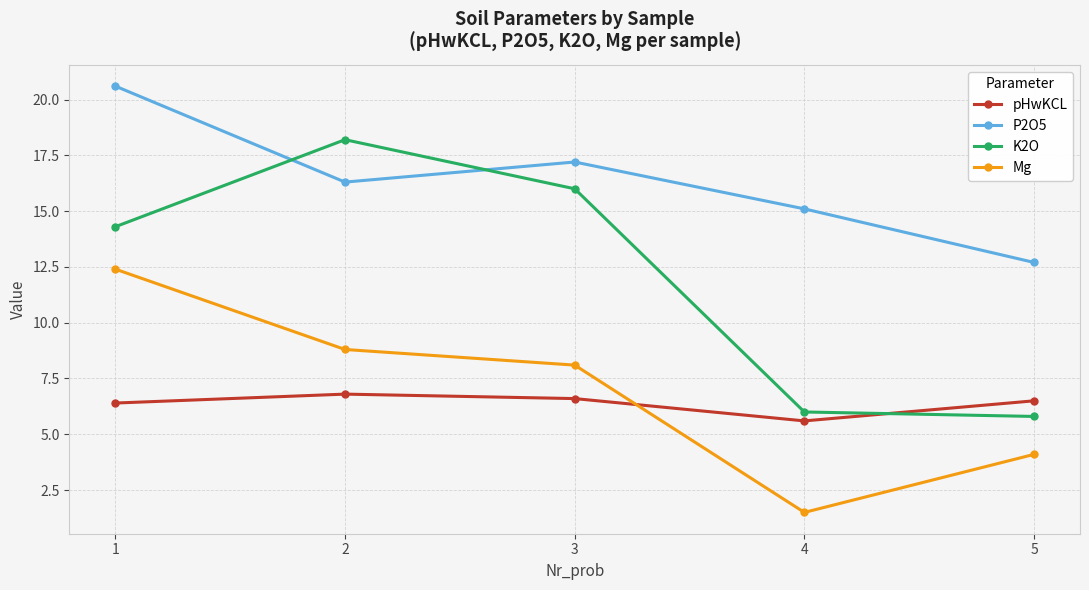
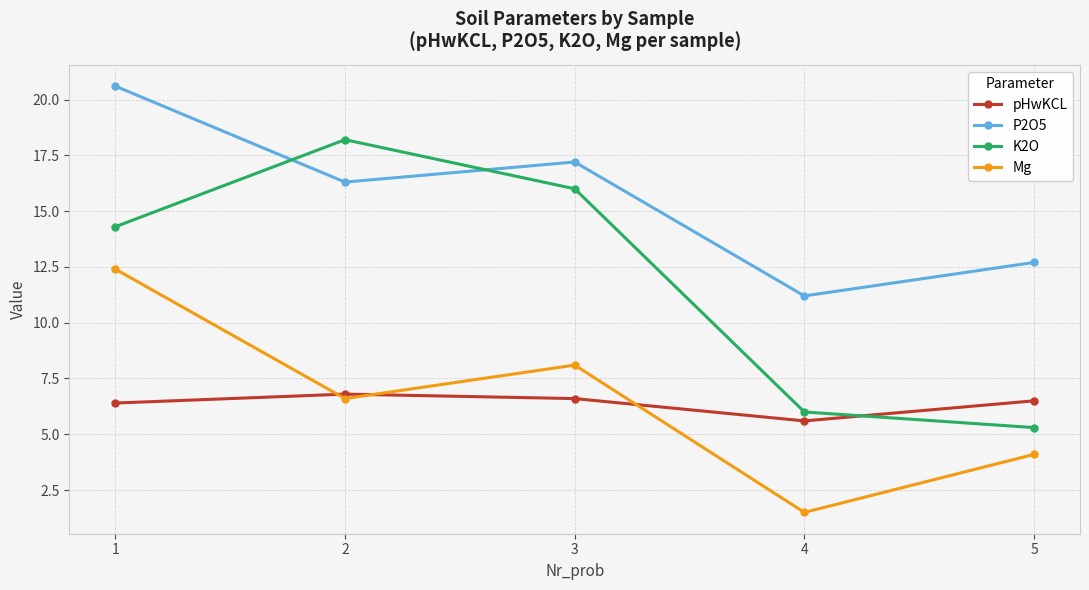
Mg, 2: 8.8 -> 6.6
P2O5, 4: 15.1 -> 11.2
K2O, 5: 5.8 -> 5.3
